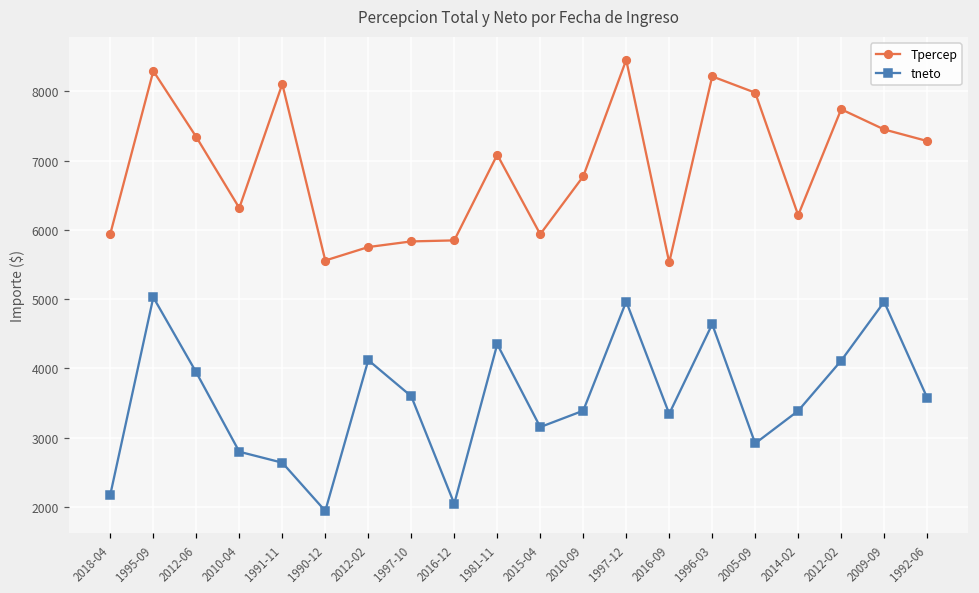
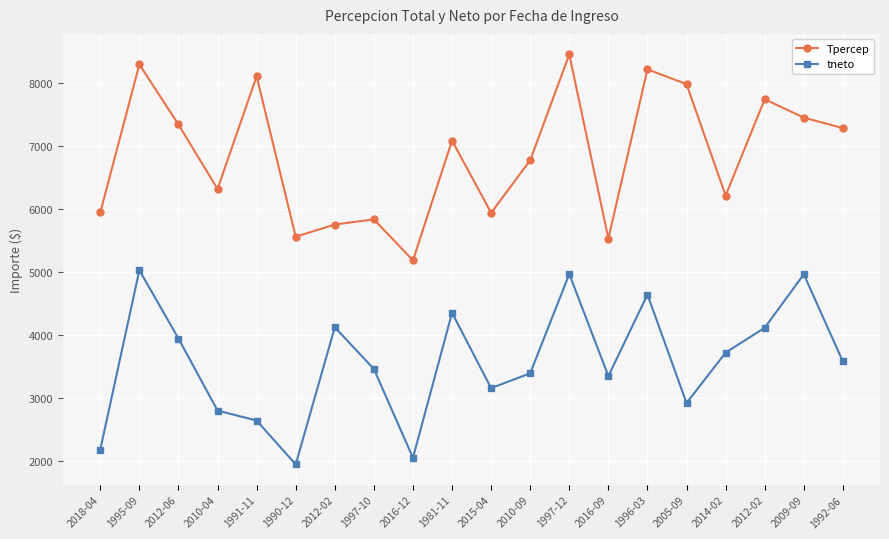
tneto, 1997-10: 3600 -> 3500
Tpercep, 2016-12: 5800 -> 5200
tneto, 2014-02: 3400 -> 3700
